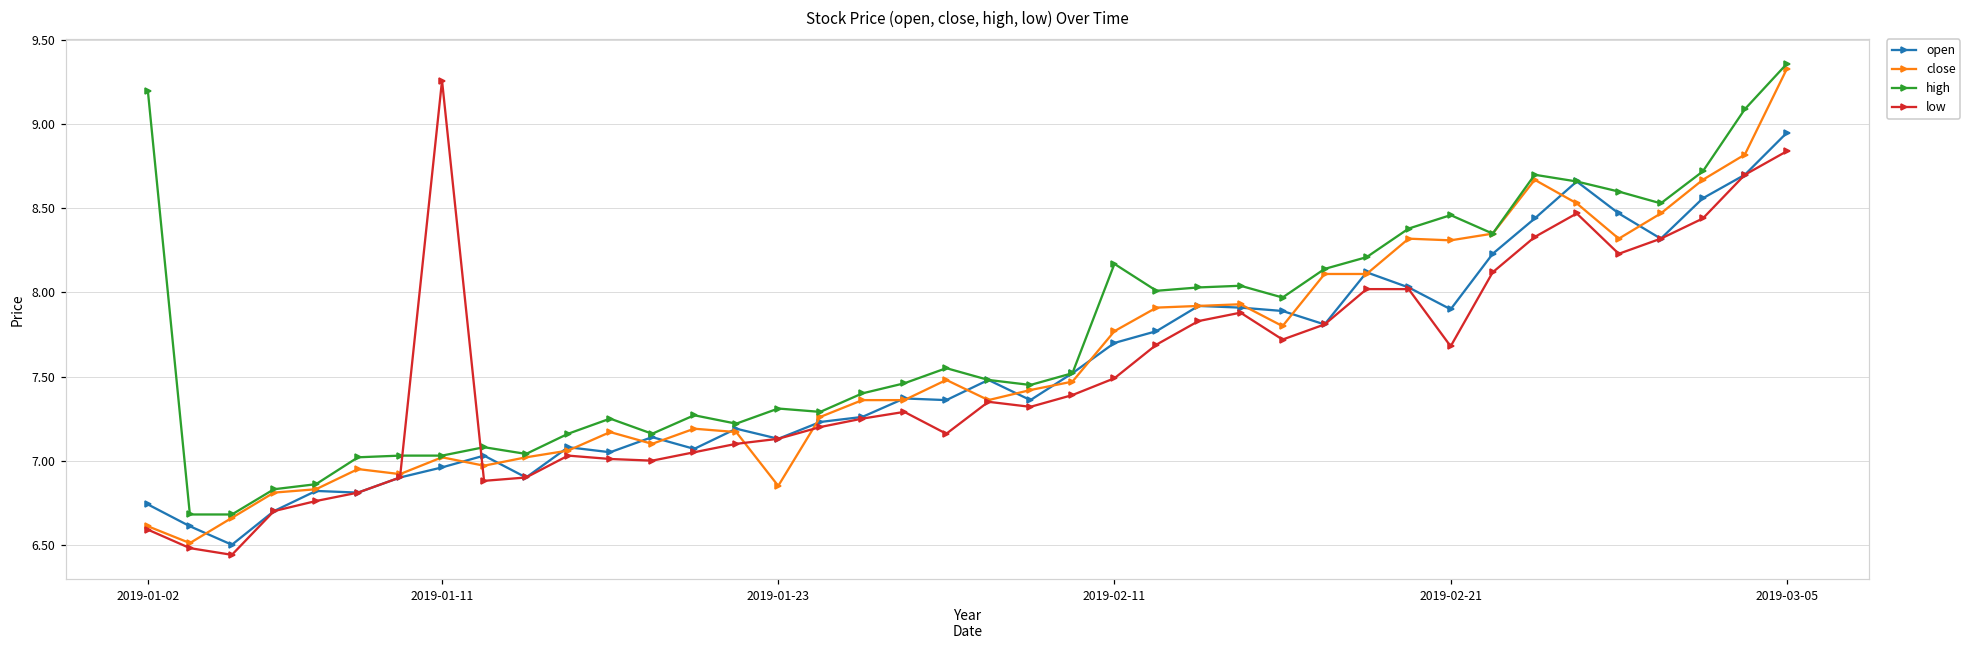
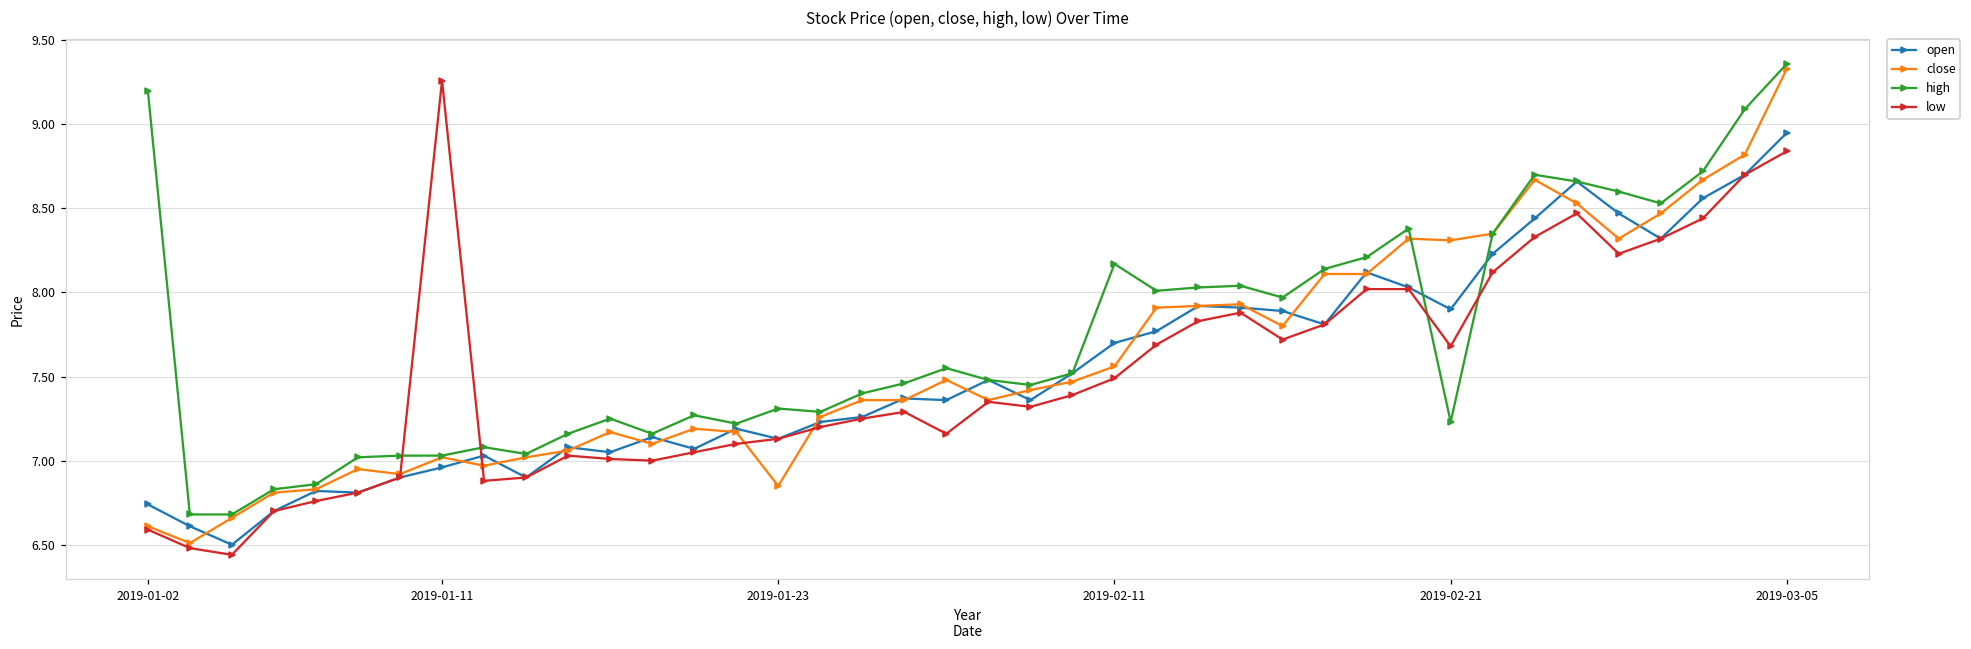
close, 2019-02-11: 7.77 -> 7.56
high, 2019-02-21: 8.46 -> 7.23
